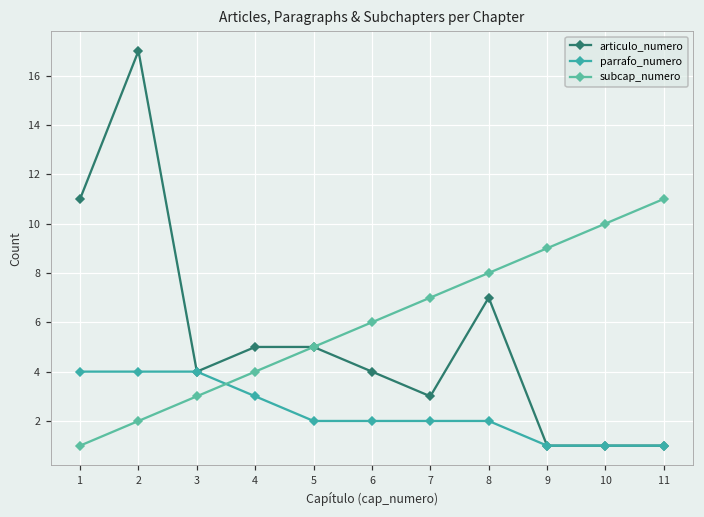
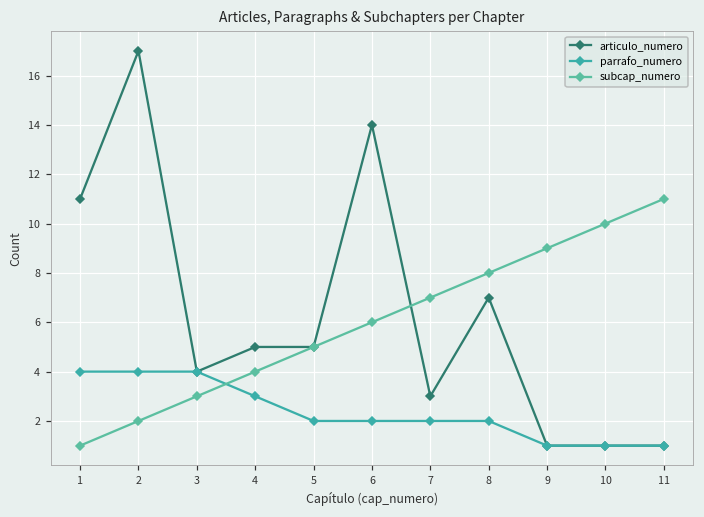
articulo_numero, 6: 4 -> 14
